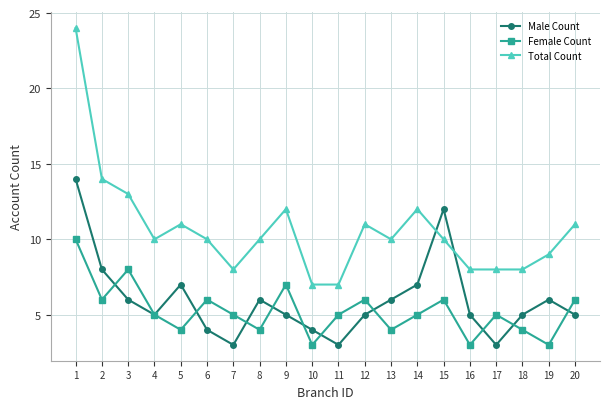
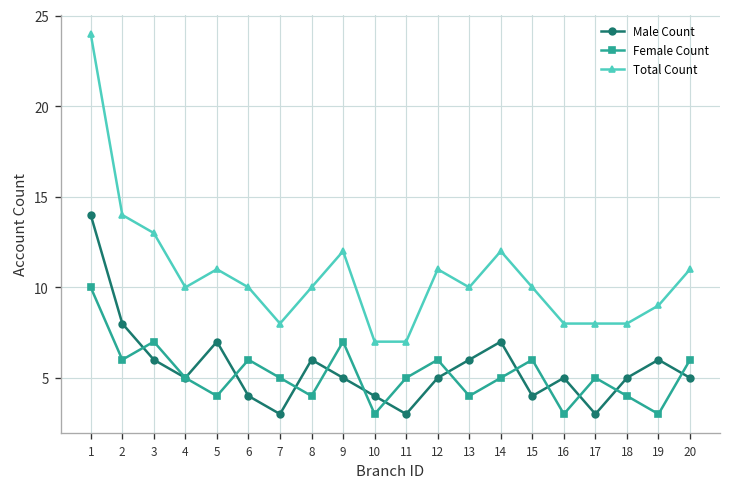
Female Count, 3: 8 -> 7
Male Count, 15: 12 -> 4
